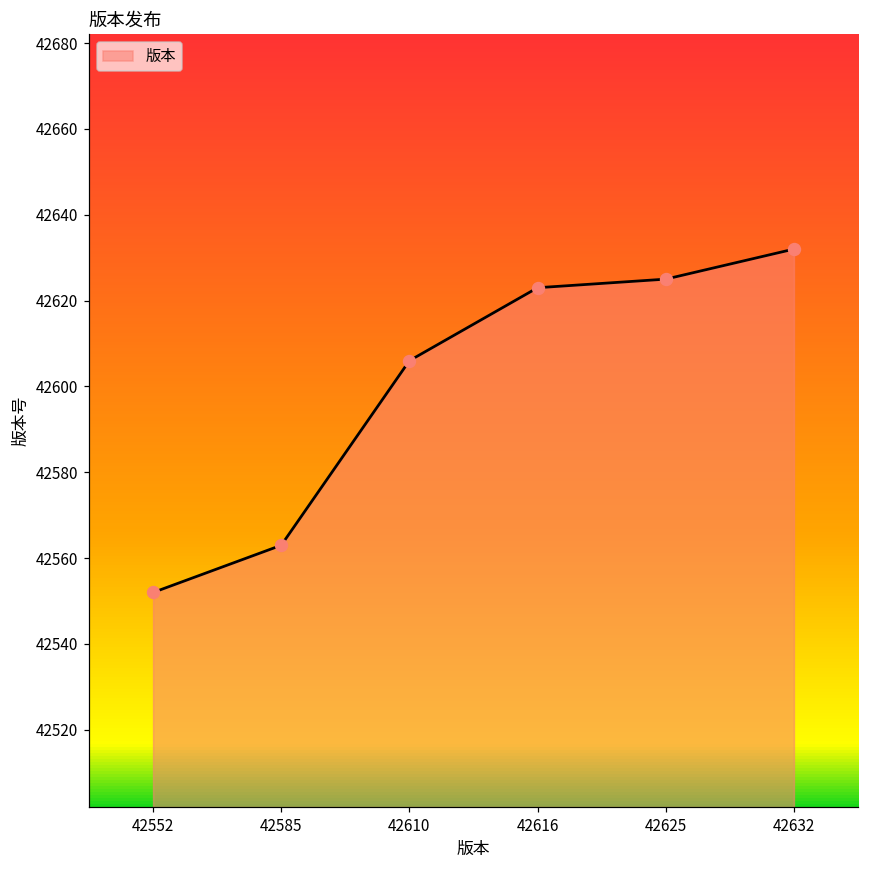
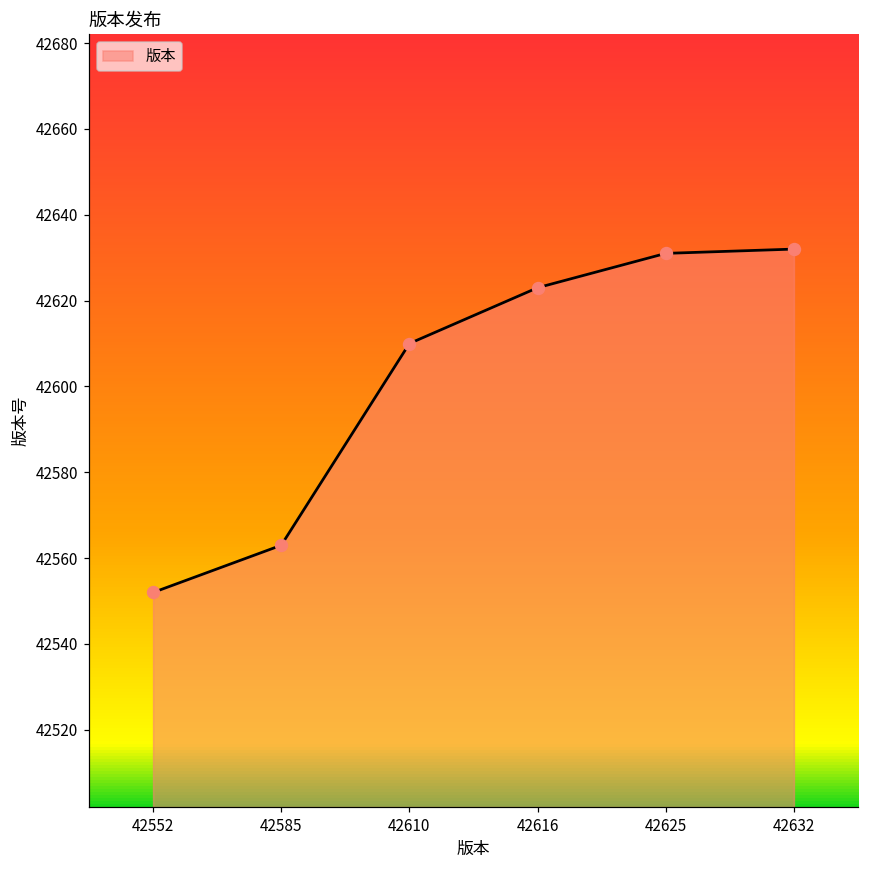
42610: 42606 -> 42610
42625: 42625 -> 42631
